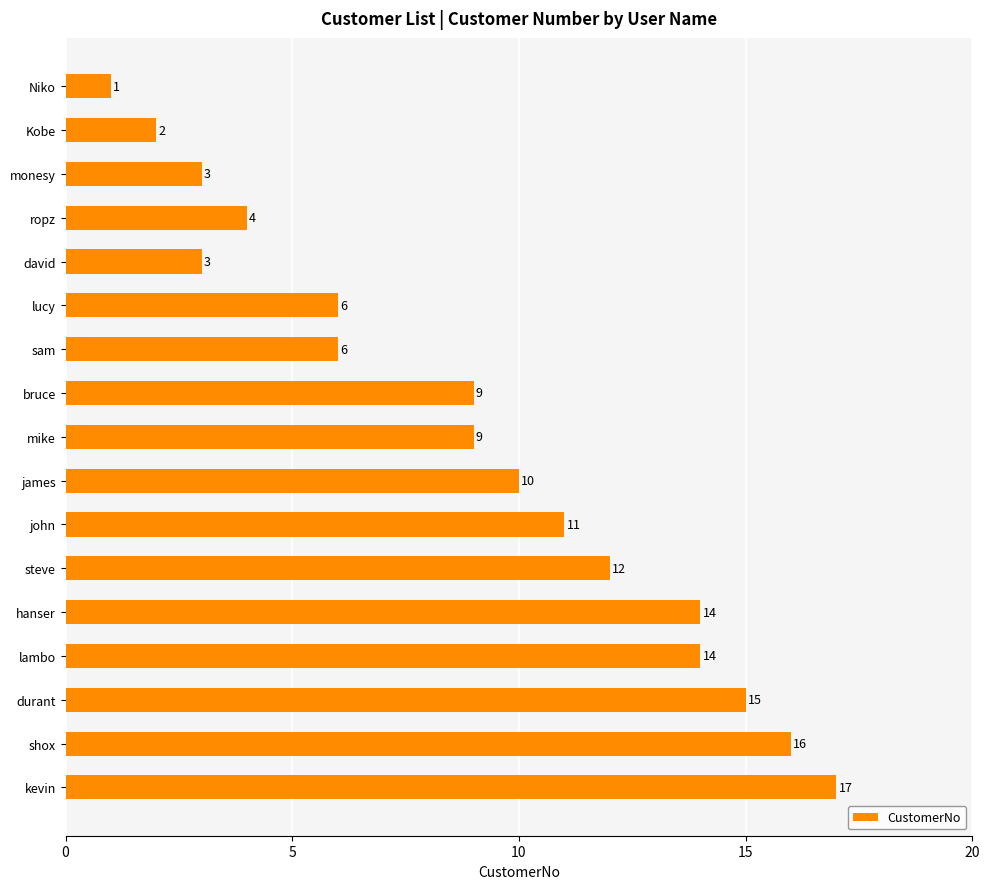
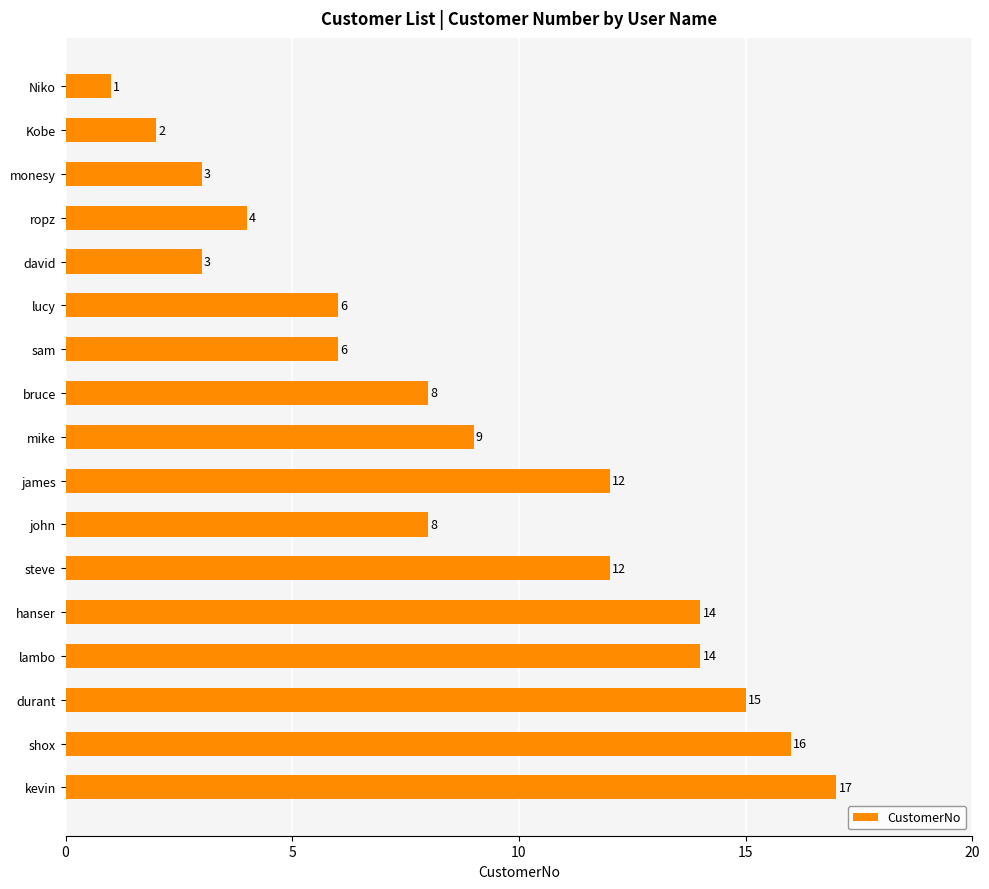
bruce: 9 -> 8
james: 10 -> 12
john: 11 -> 8
